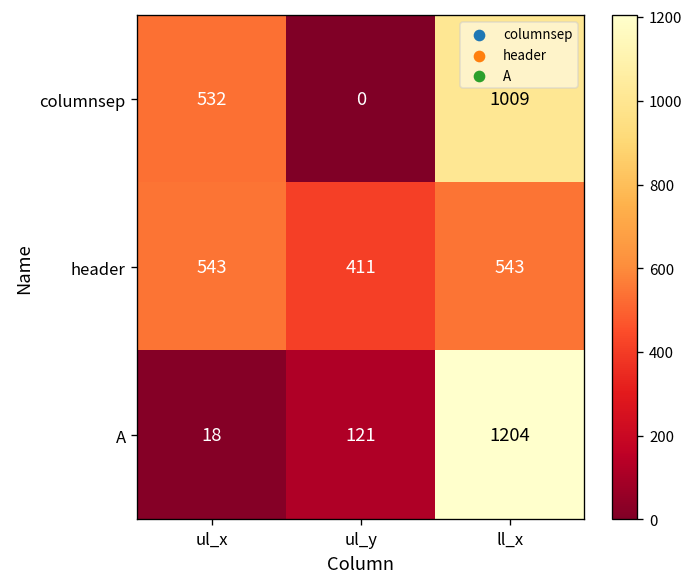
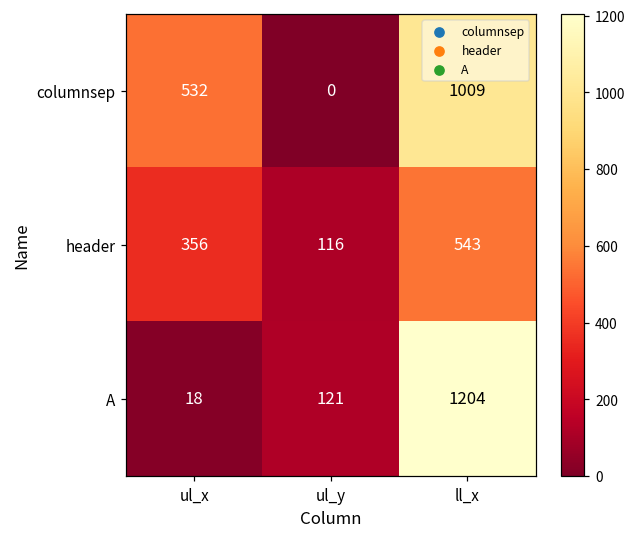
header, ul_x: 543 -> 356
header, ul_y: 411 -> 116
